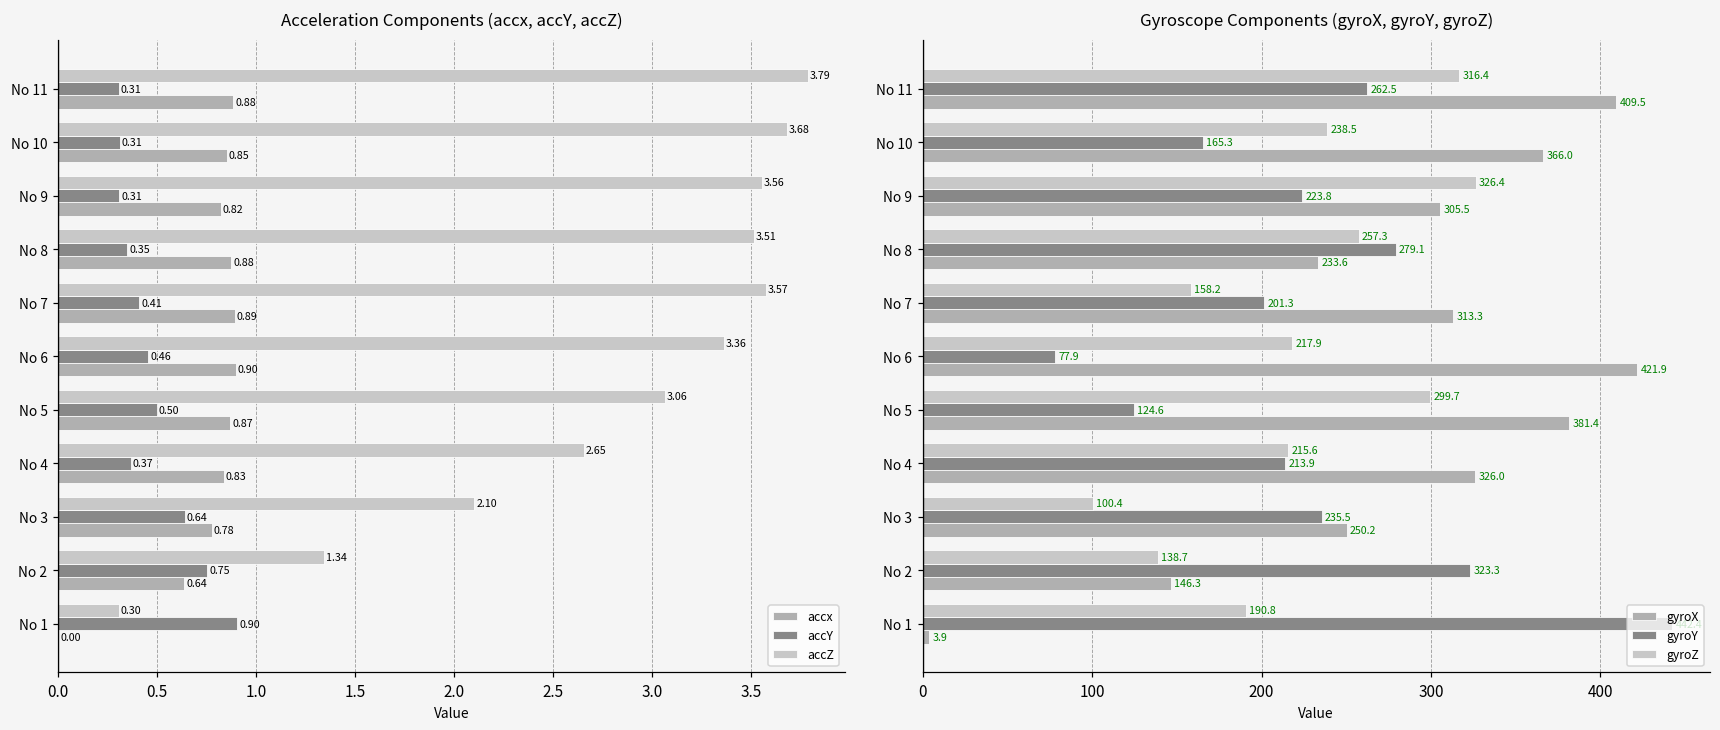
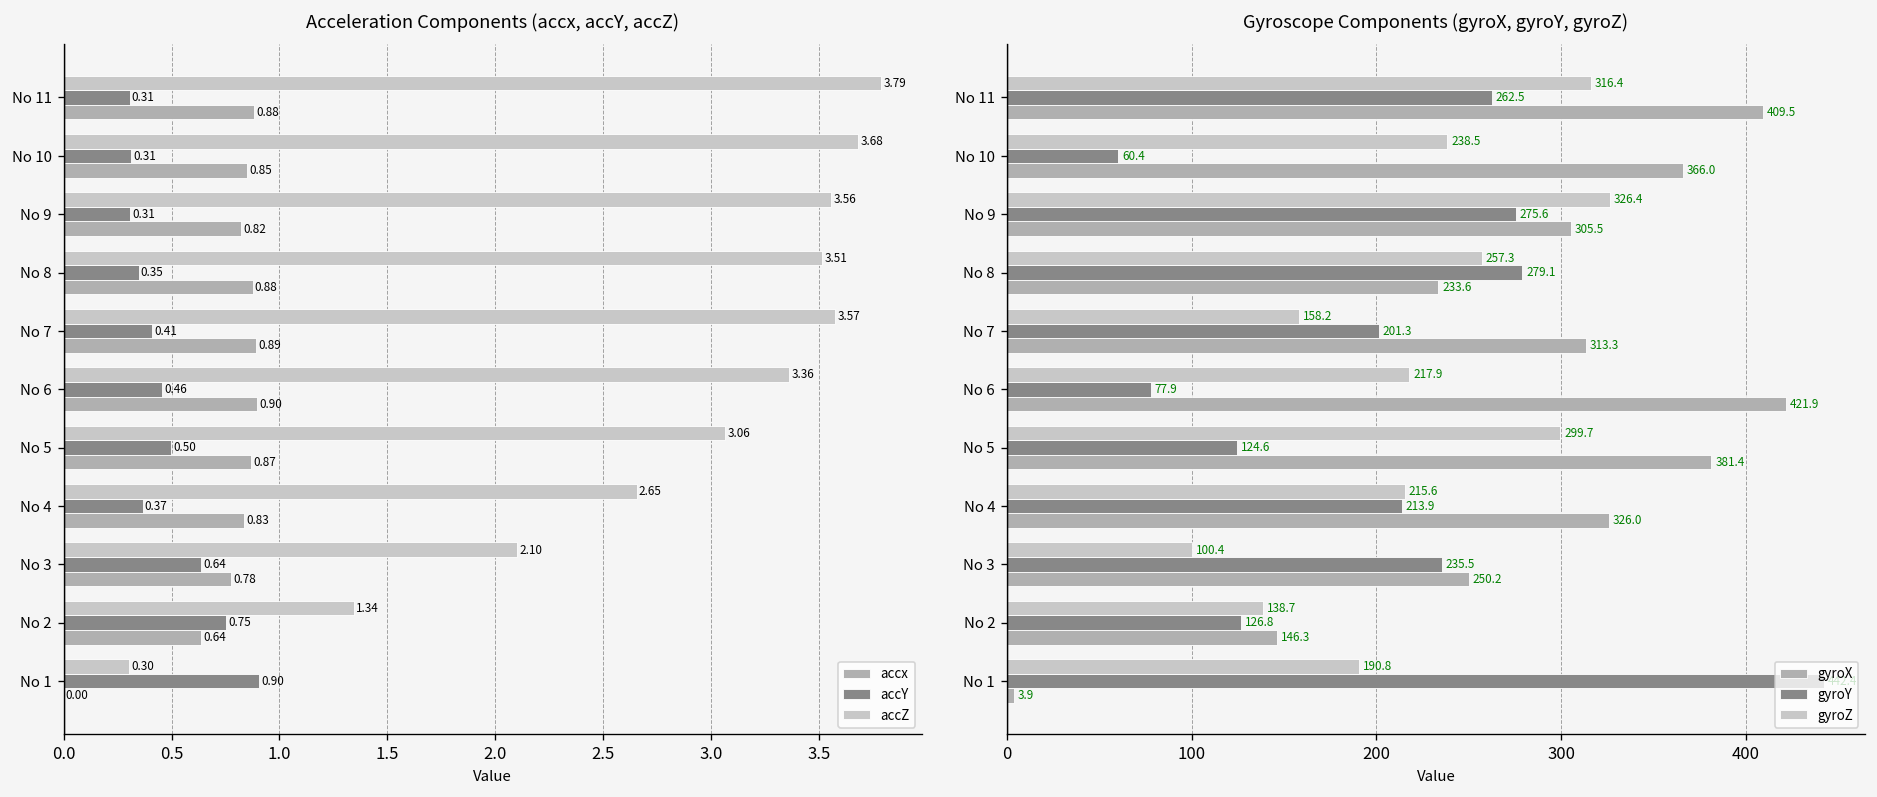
Gyroscope Components (gyroX, gyroY, gyroZ), gyroY, No 10: 165.3 -> 60.4
Gyroscope Components (gyroX, gyroY, gyroZ), gyroY, No 9: 223.8 -> 275.6
Gyroscope Components (gyroX, gyroY, gyroZ), gyroY, No 2: 323.3 -> 126.8
